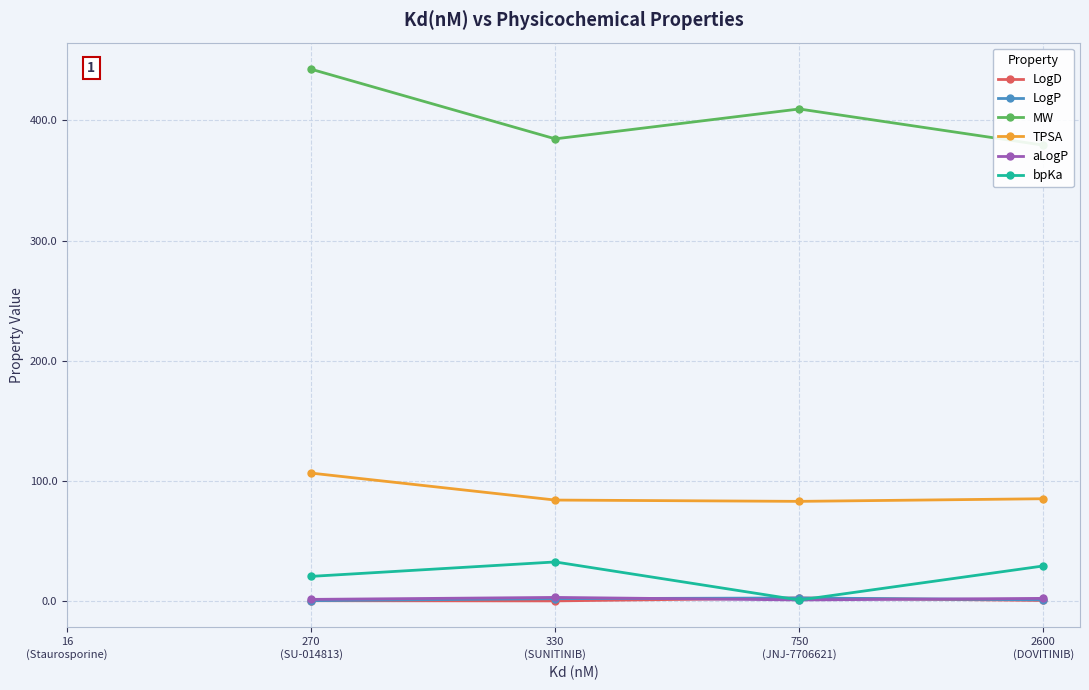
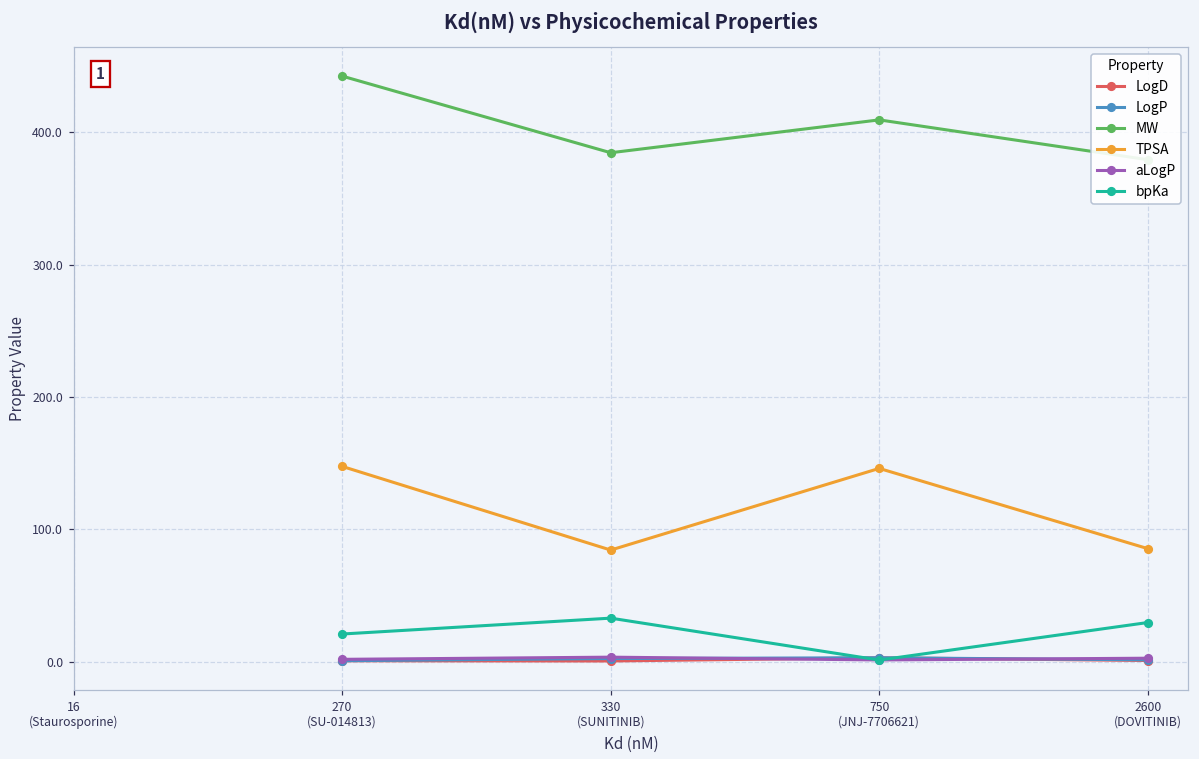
TPSA, 270 (SU-014813): 107 -> 147
TPSA, 750 (JNJ-7706621): 83 -> 146
